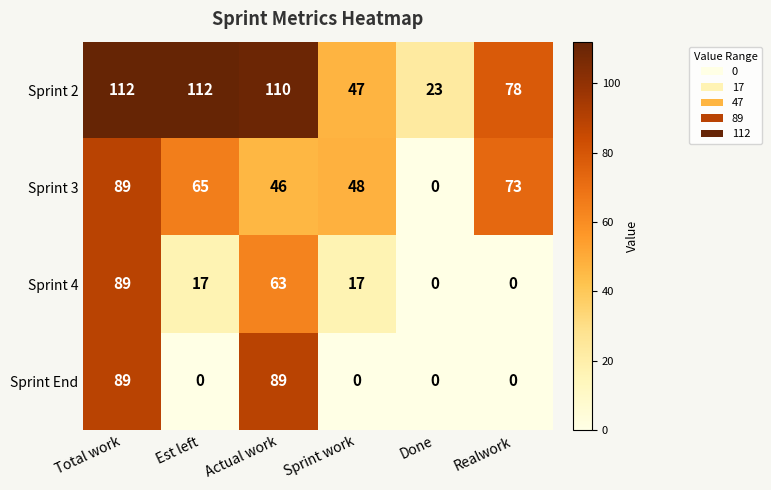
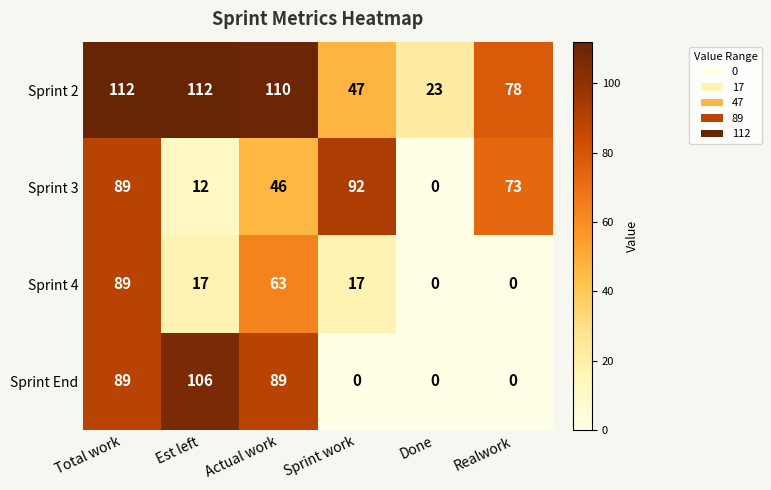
Sprint 3, Est left: 65 -> 12
Sprint 3, Sprint work: 48 -> 92
Sprint End, Est left: 0 -> 106
